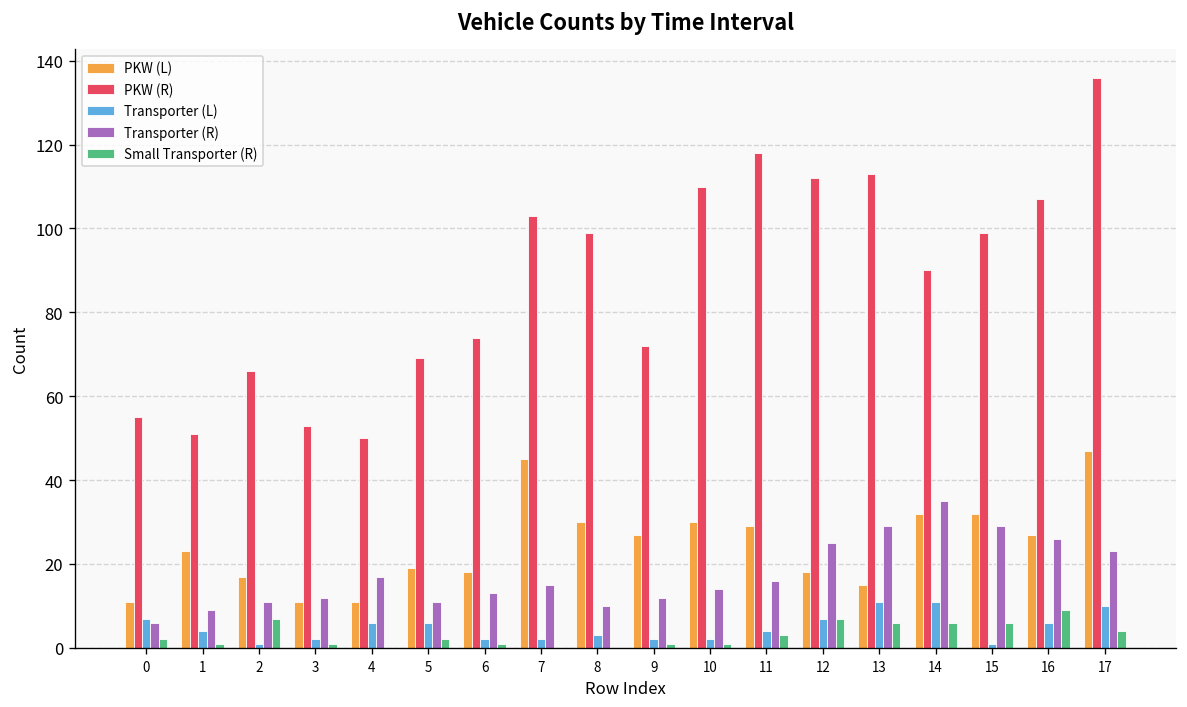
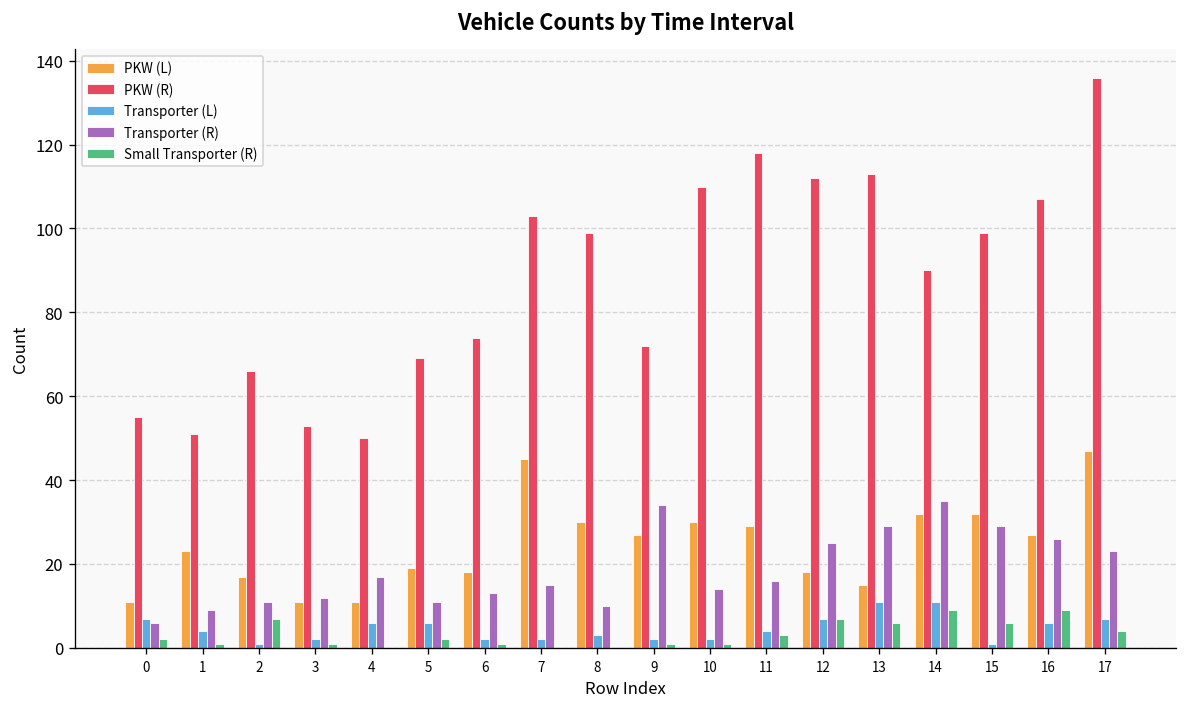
Transporter (R), 9: 12 -> 34
Small Transporter (R), 14: 6 -> 9
Transporter (L), 17: 10 -> 7
